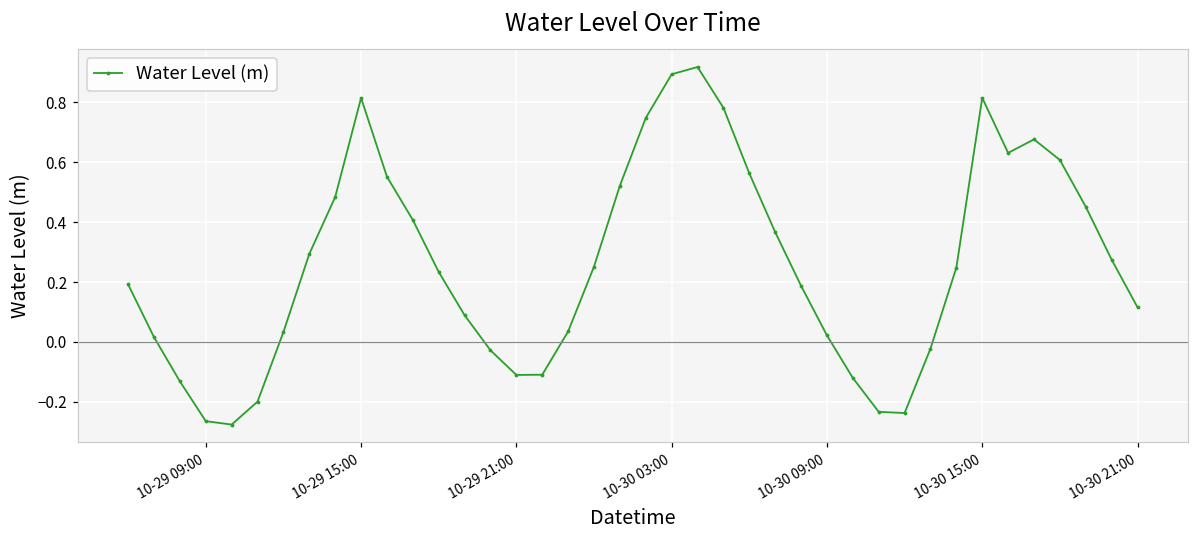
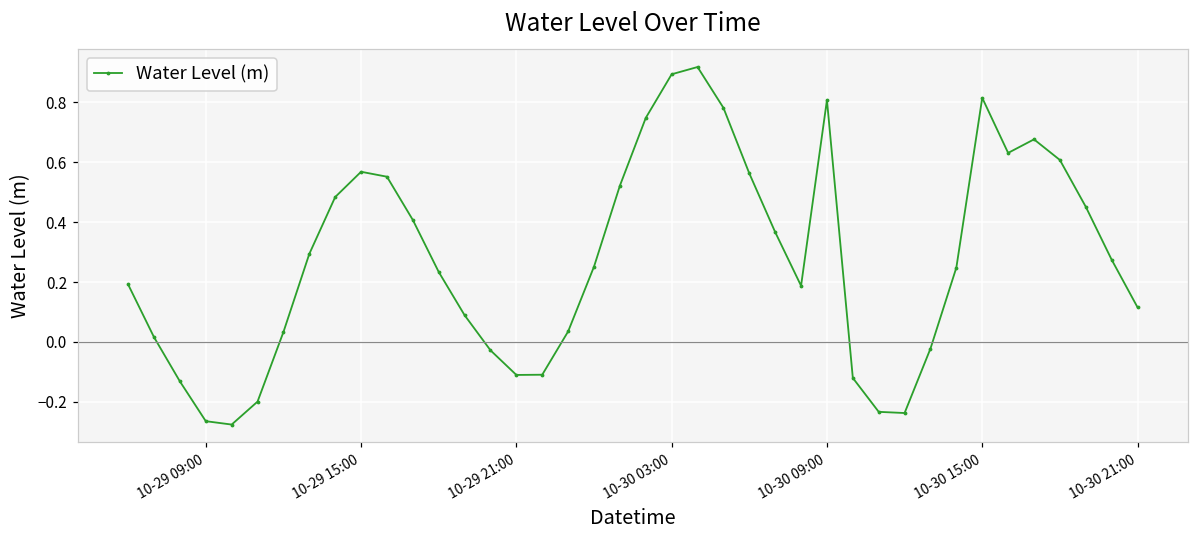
10-29 15:00: 0.82 -> 0.57
10-30 09:00: 0.02 -> 0.81
